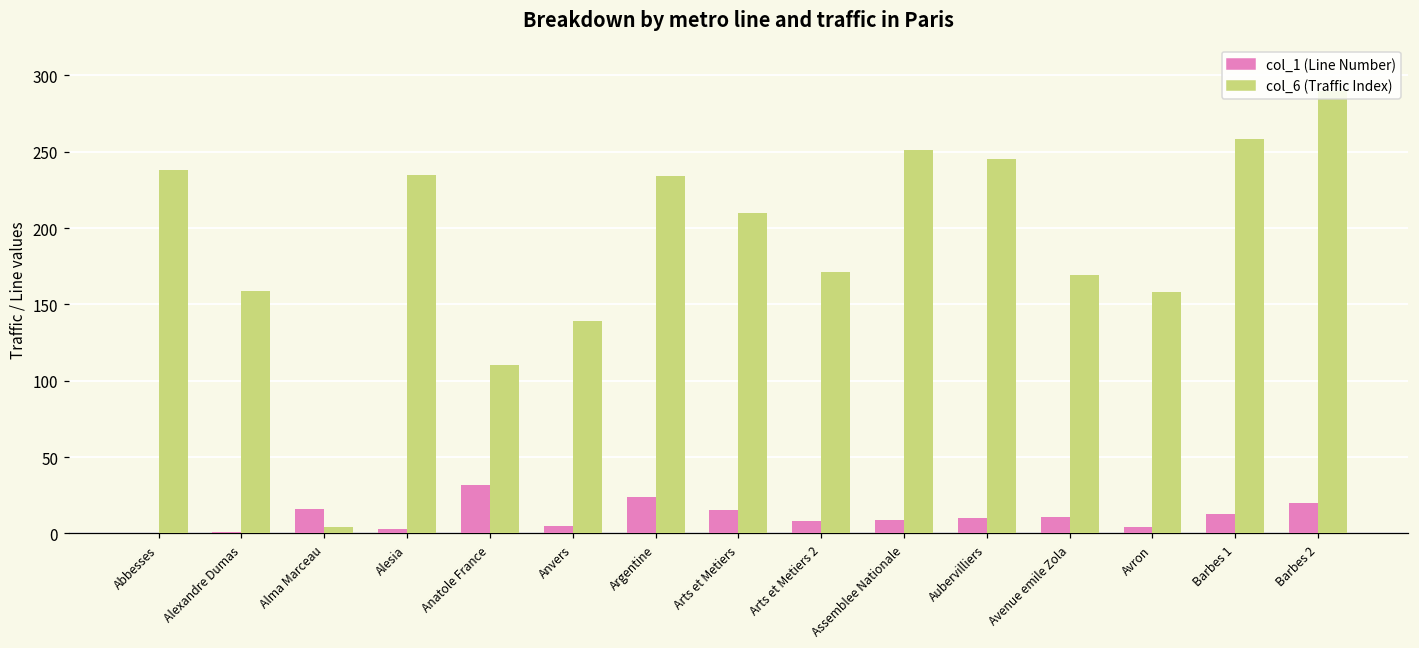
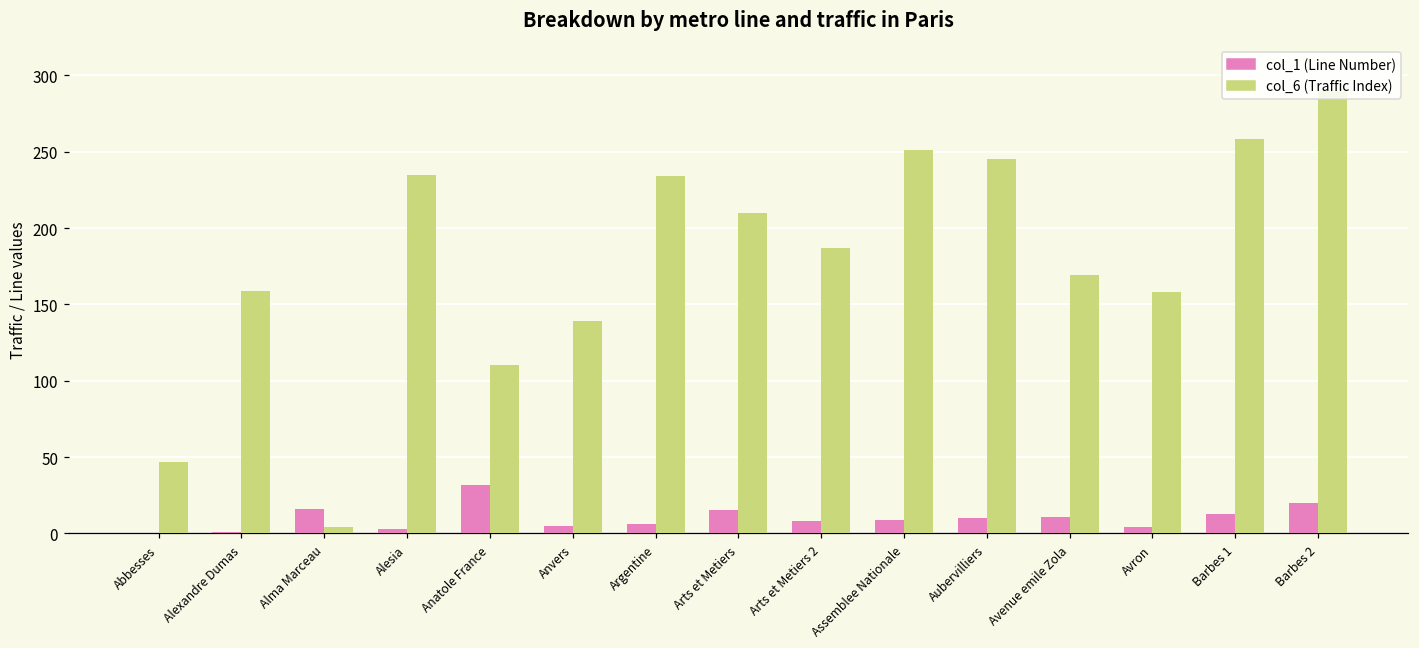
col_6 (Traffic Index), Abbesses: 238 -> 47
col_1 (Line Number), Argentine: 24 -> 6
col_6 (Traffic Index), Arts et Metiers 2: 171 -> 187
